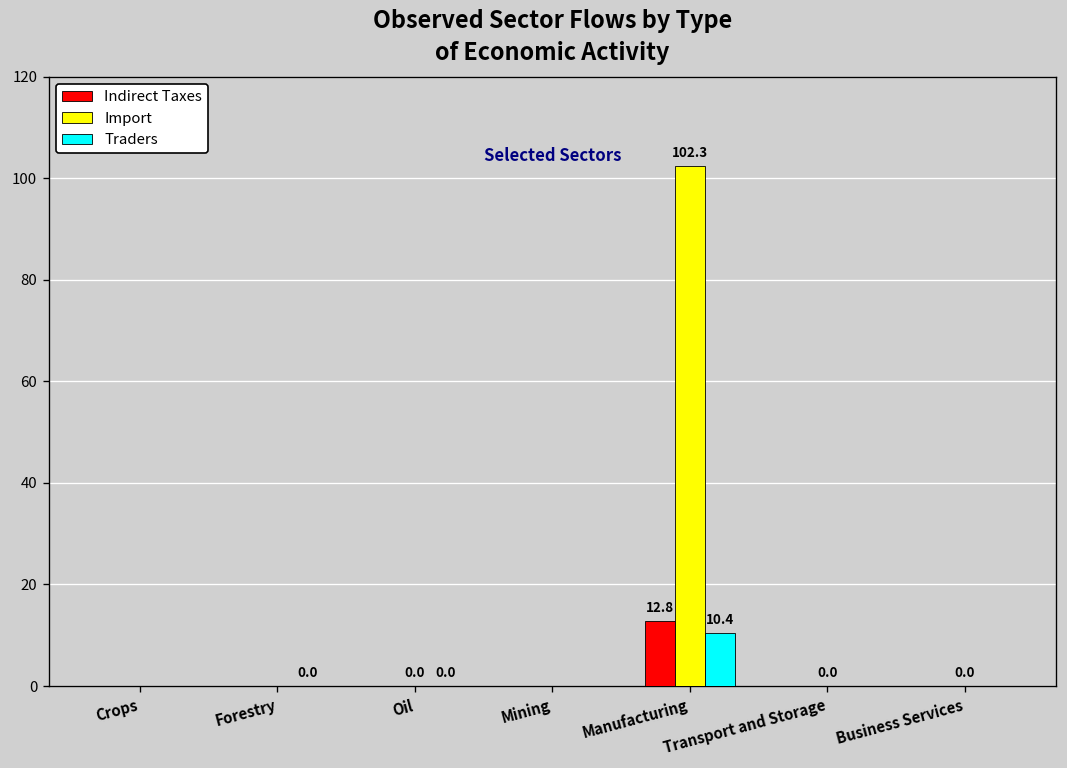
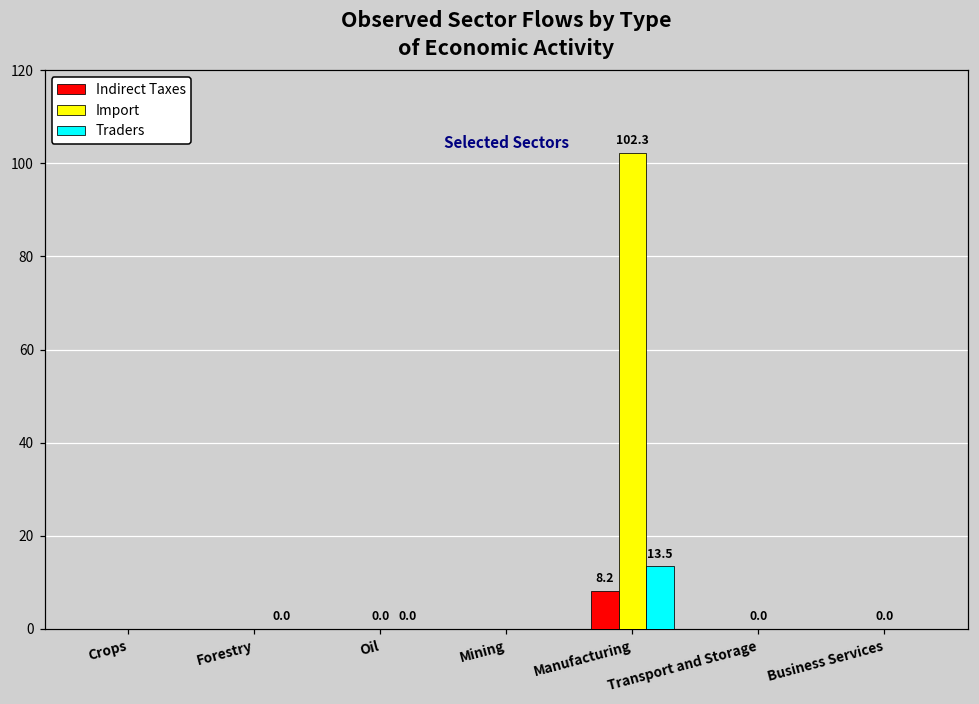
Indirect Taxes, Manufacturing: 12.8 -> 8.2
Traders, Manufacturing: 10.4 -> 13.5
